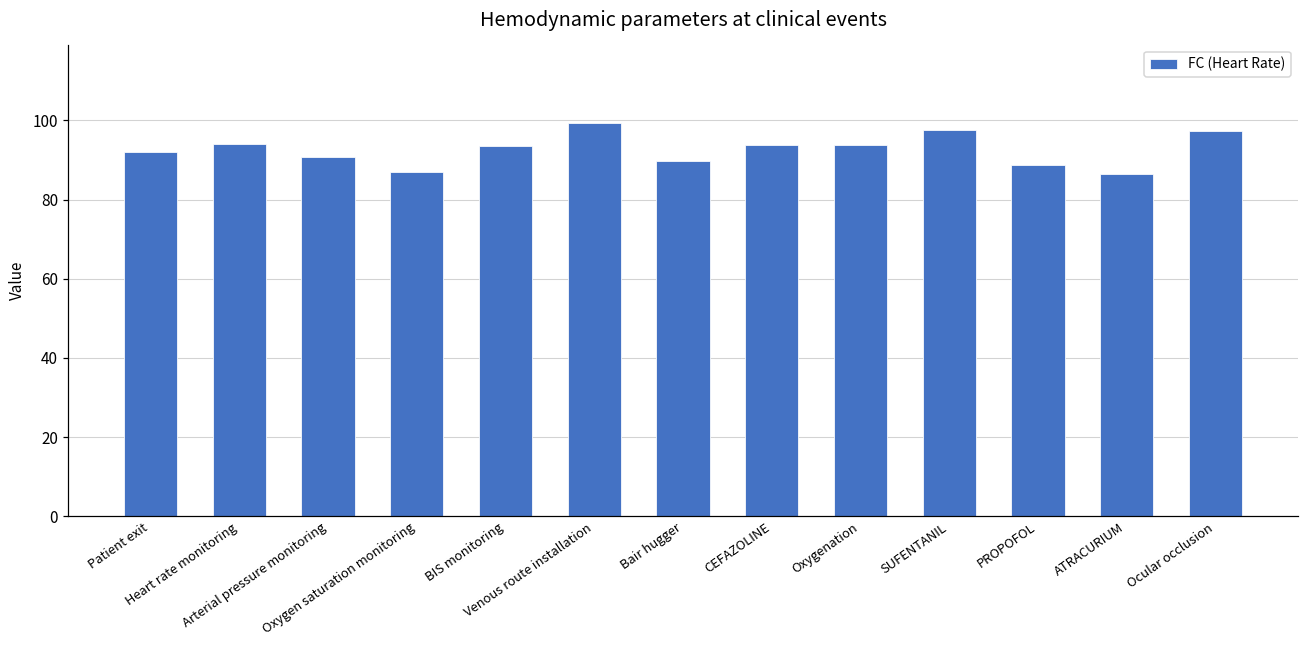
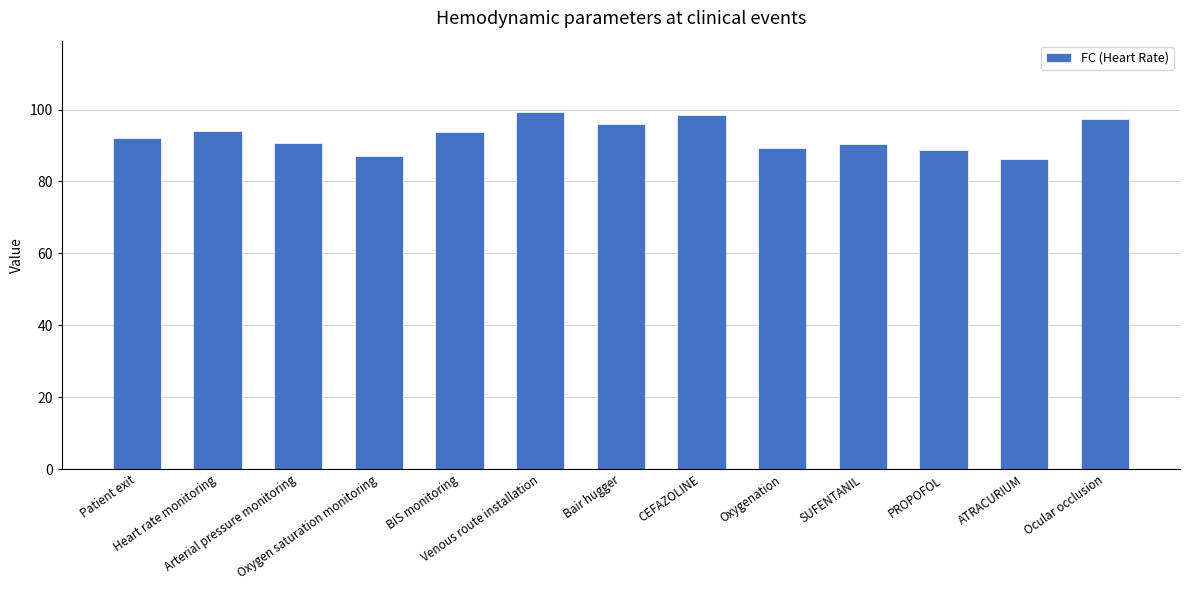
Bair hugger: 90 -> 96
CEFAZOLINE: 94 -> 98
Oxygenation: 94 -> 89
SUFENTANIL: 98 -> 90
